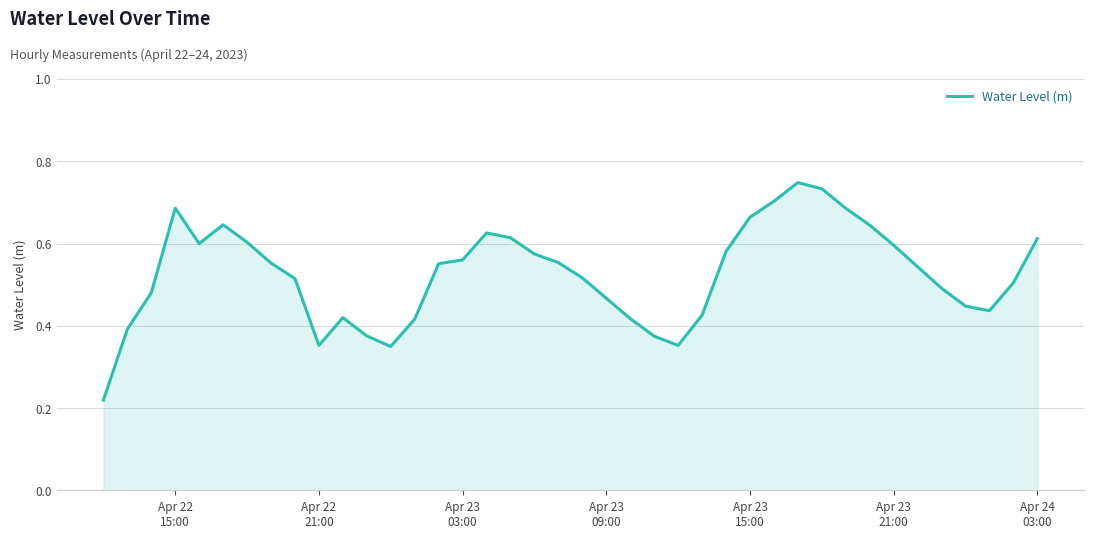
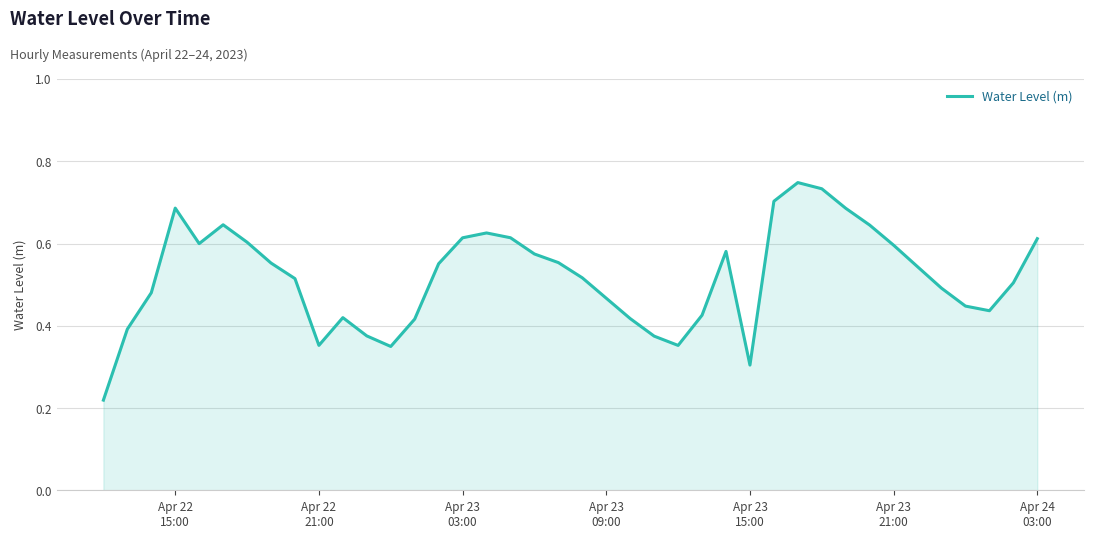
Apr 23 03:00: 0.56 -> 0.61
Apr 23 15:00: 0.66 -> 0.30
